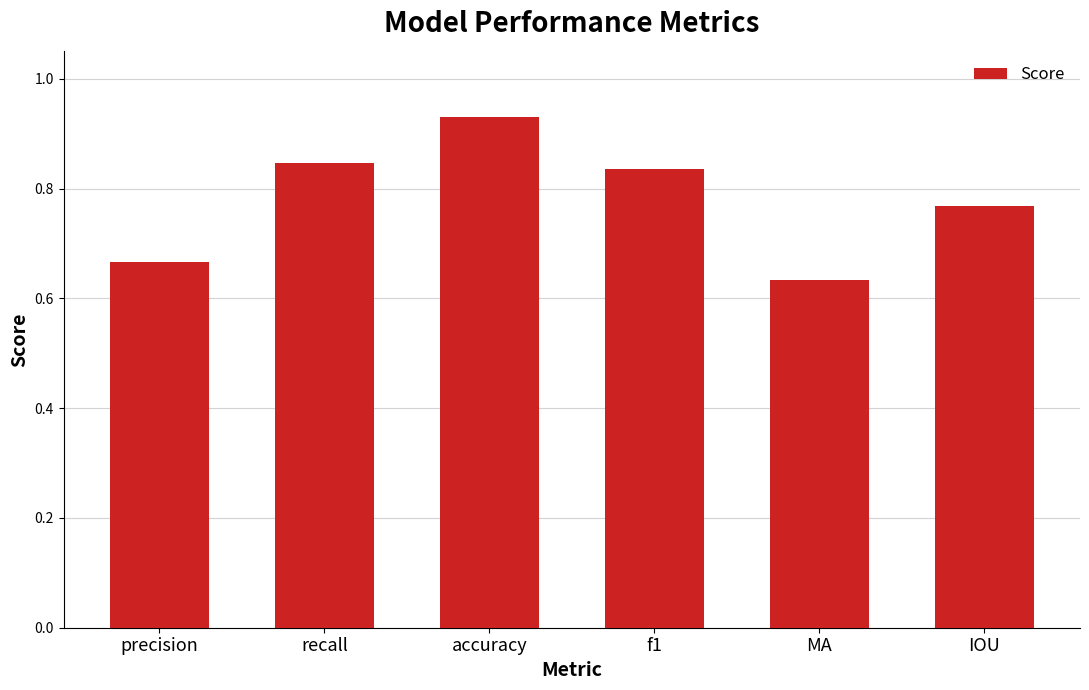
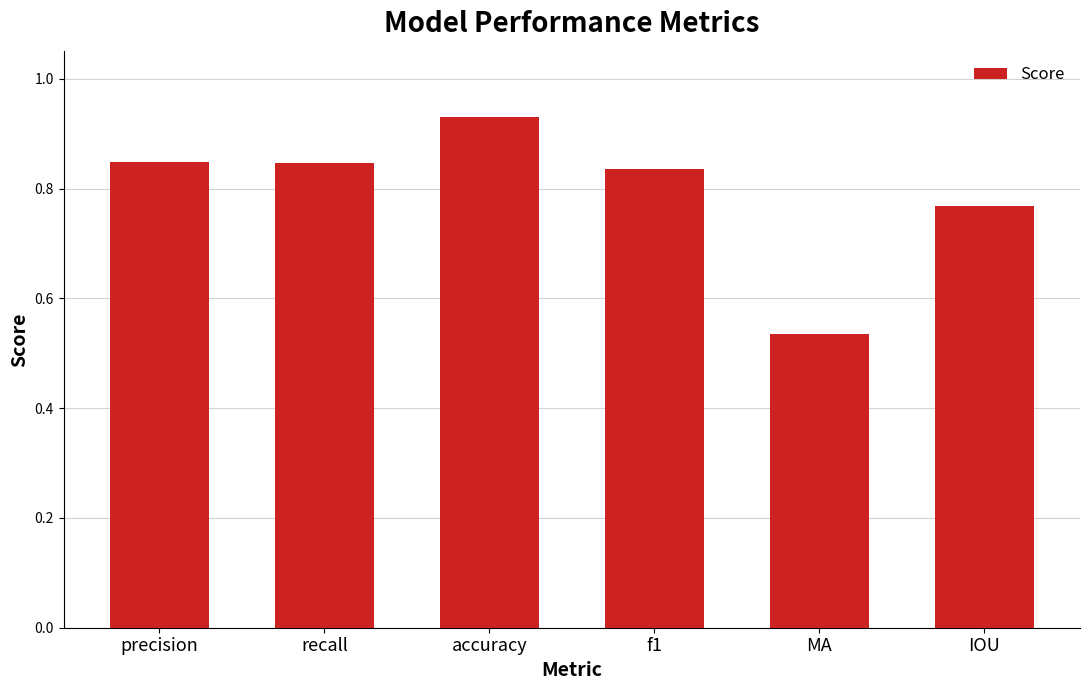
precision: 0.67 -> 0.85
MA: 0.63 -> 0.54
